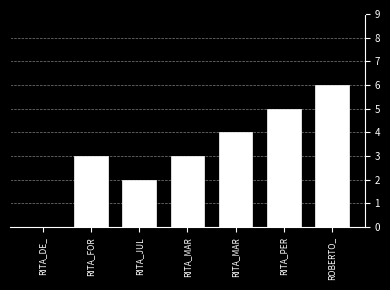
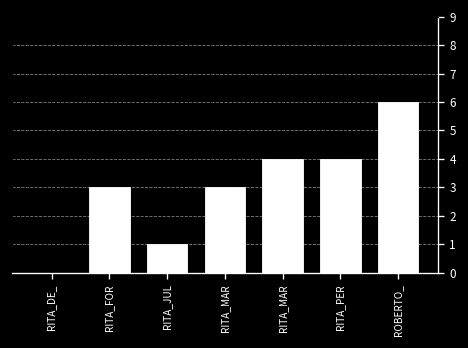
RITA_JUL: 2 -> 1
RITA_PER: 5 -> 4
